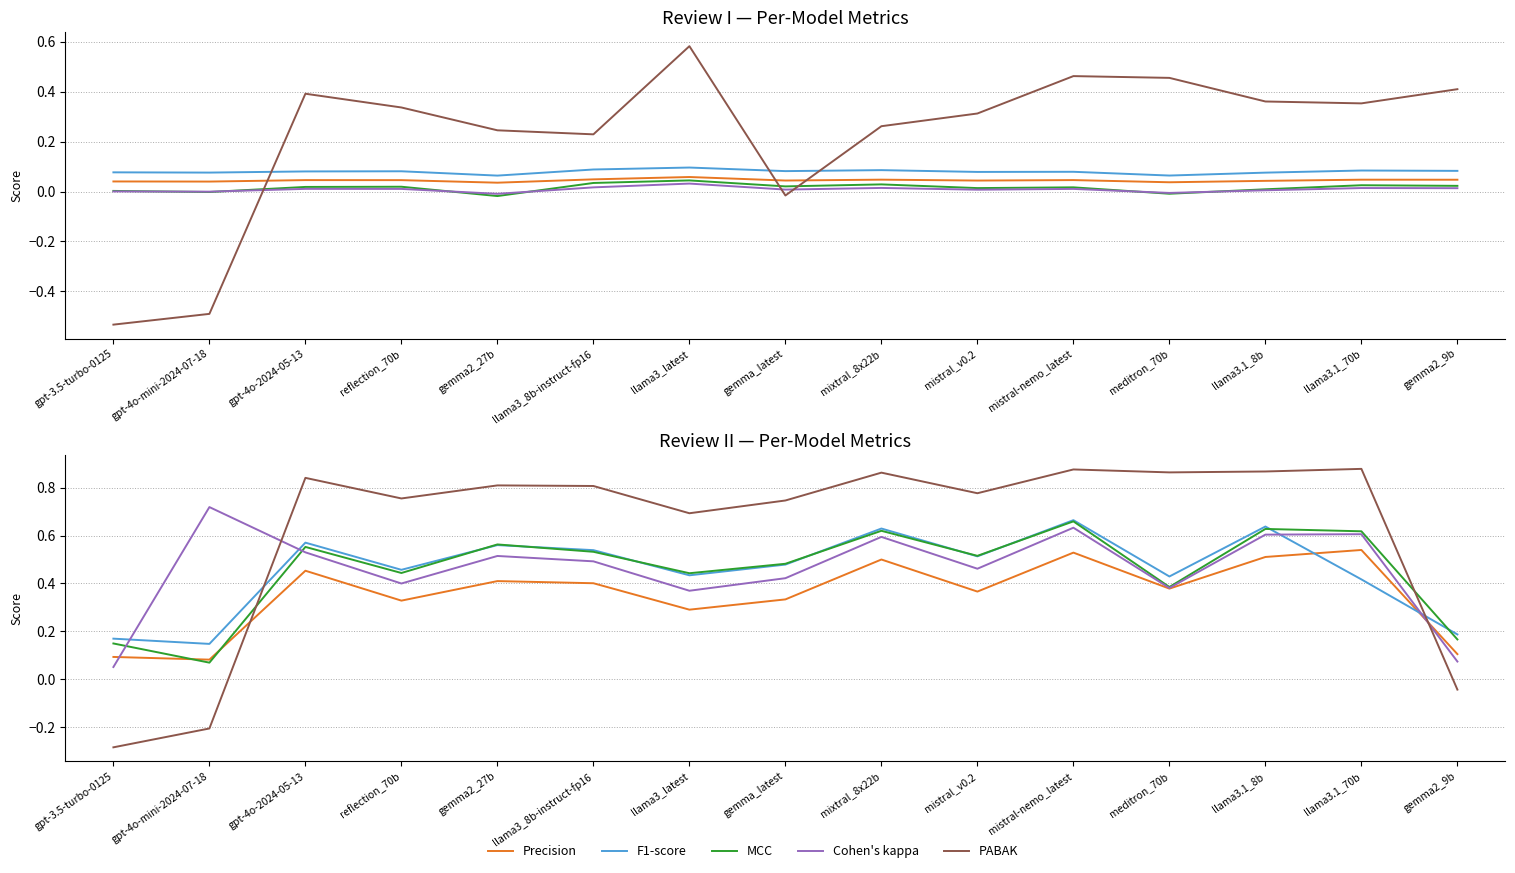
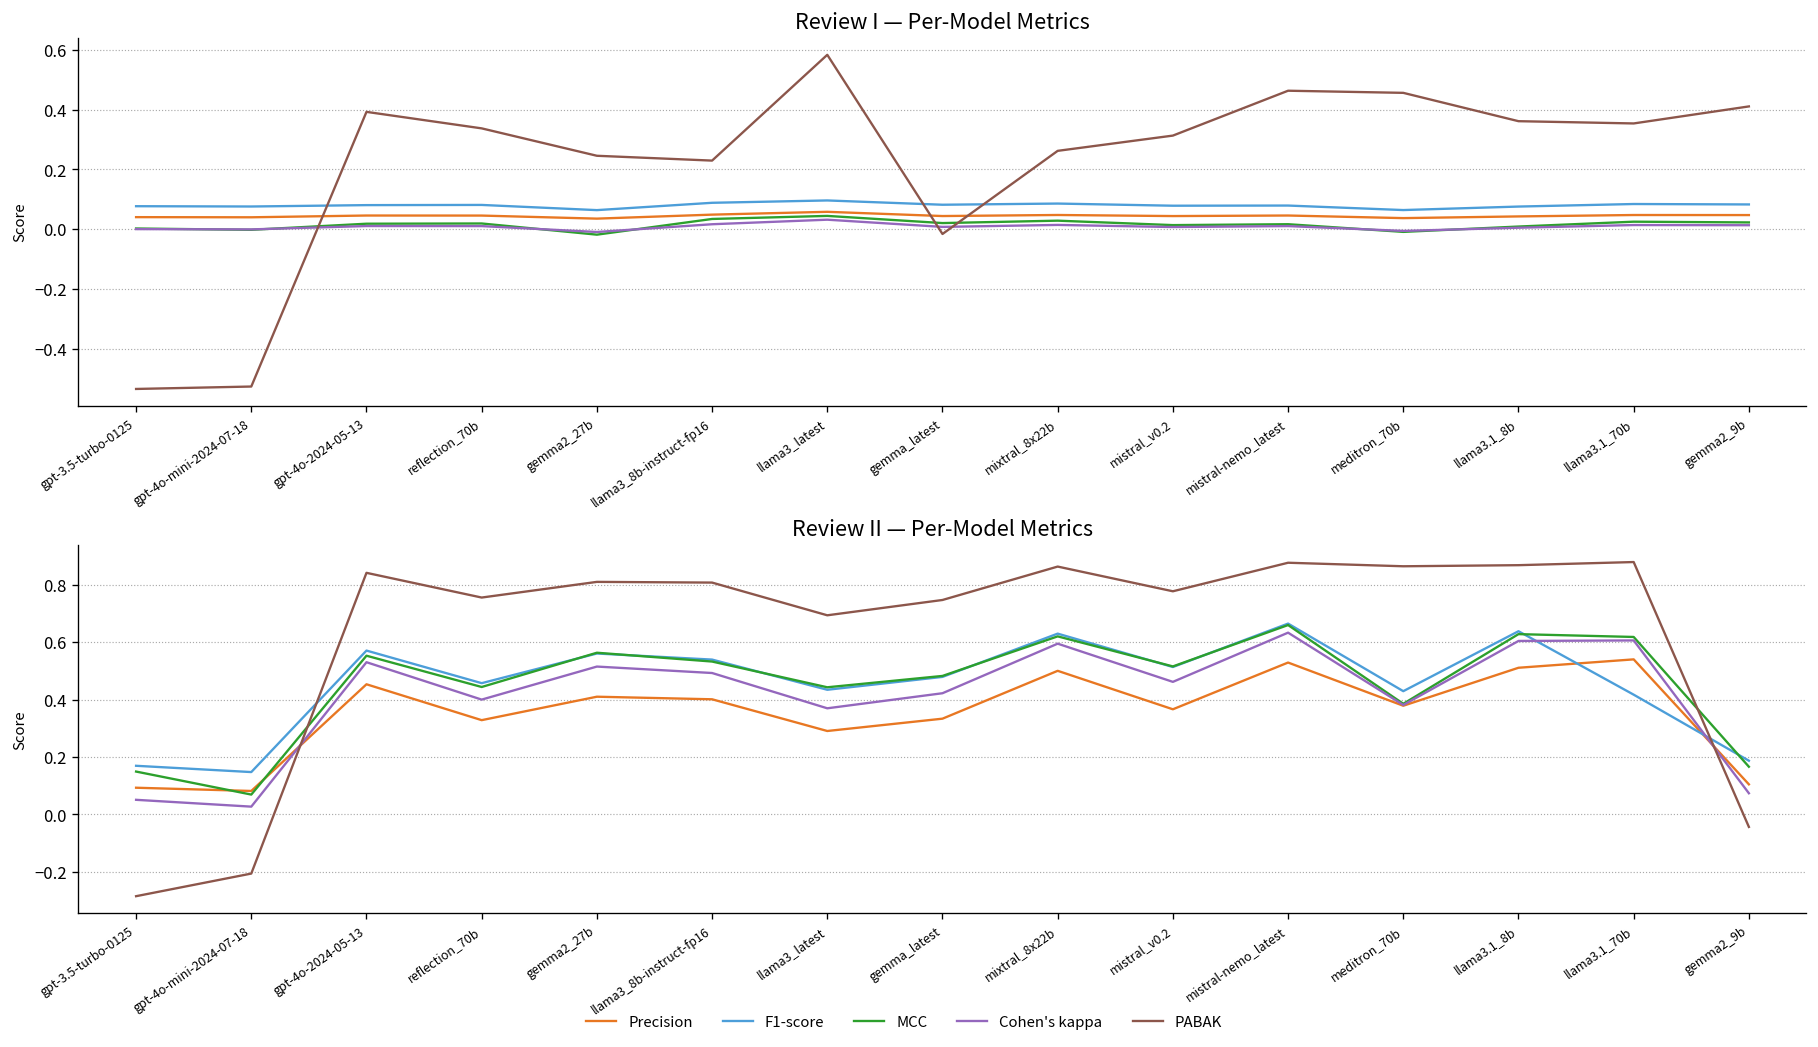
Review I — Per-Model Metrics, PABAK, gpt-4o-mini-2024-07-18: -0.49 -> -0.53
Review II — Per-Model Metrics, Cohen's kappa, gpt-4o-mini-2024-07-18: 0.72 -> 0.03
